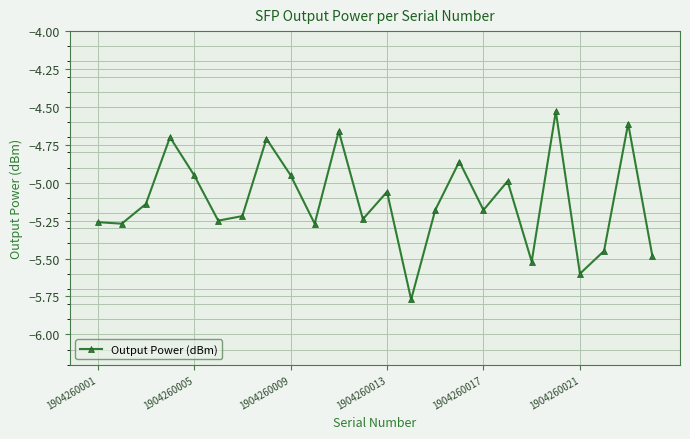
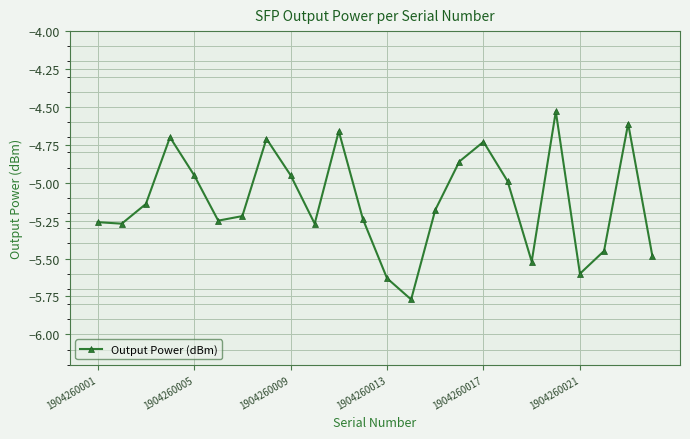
1904260013: -5.06 -> -5.63
1904260017: -5.18 -> -4.73
